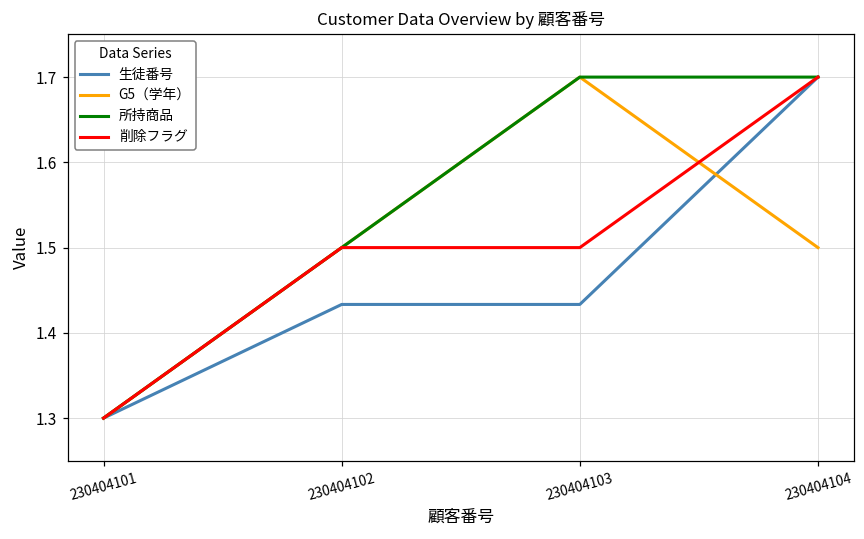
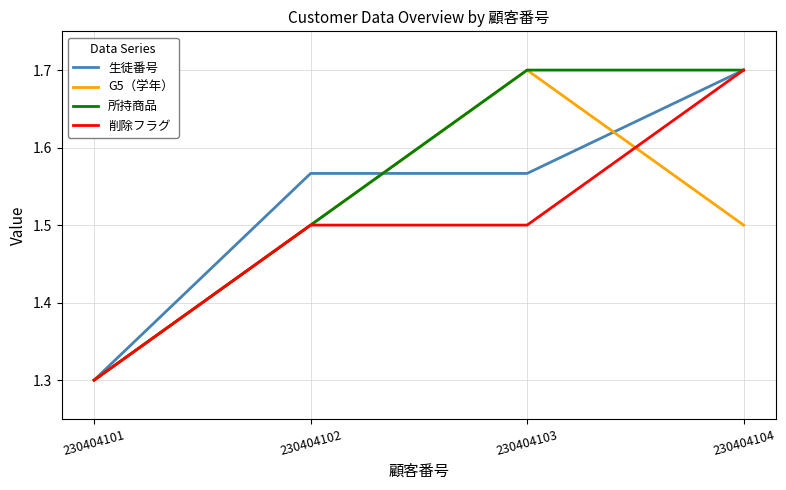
生徒番号, 230404102: 1.43 -> 1.57
生徒番号, 230404103: 1.43 -> 1.57
